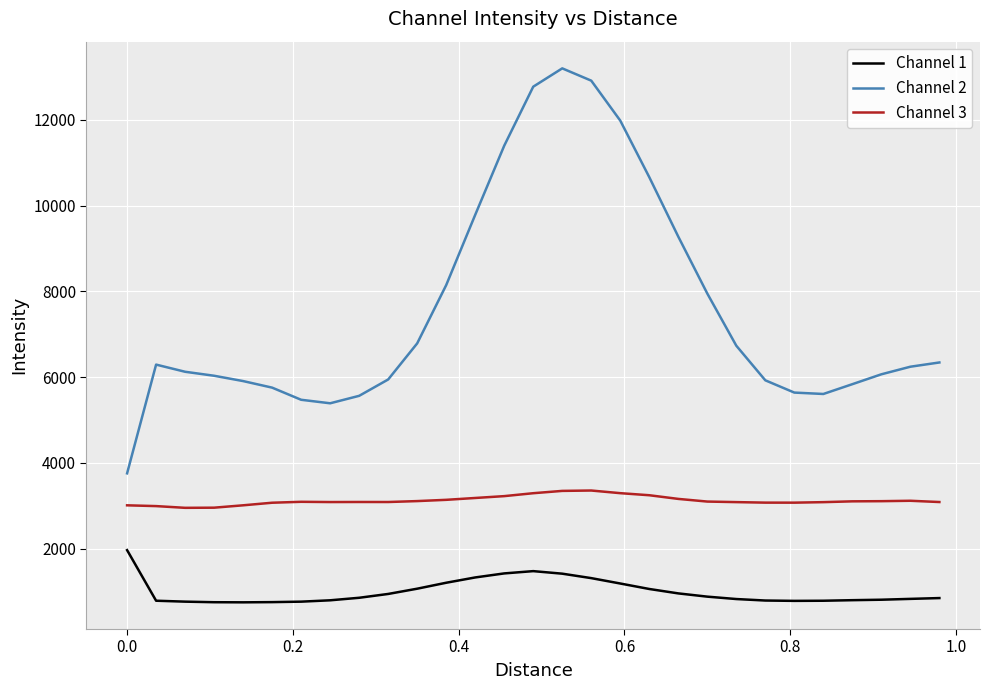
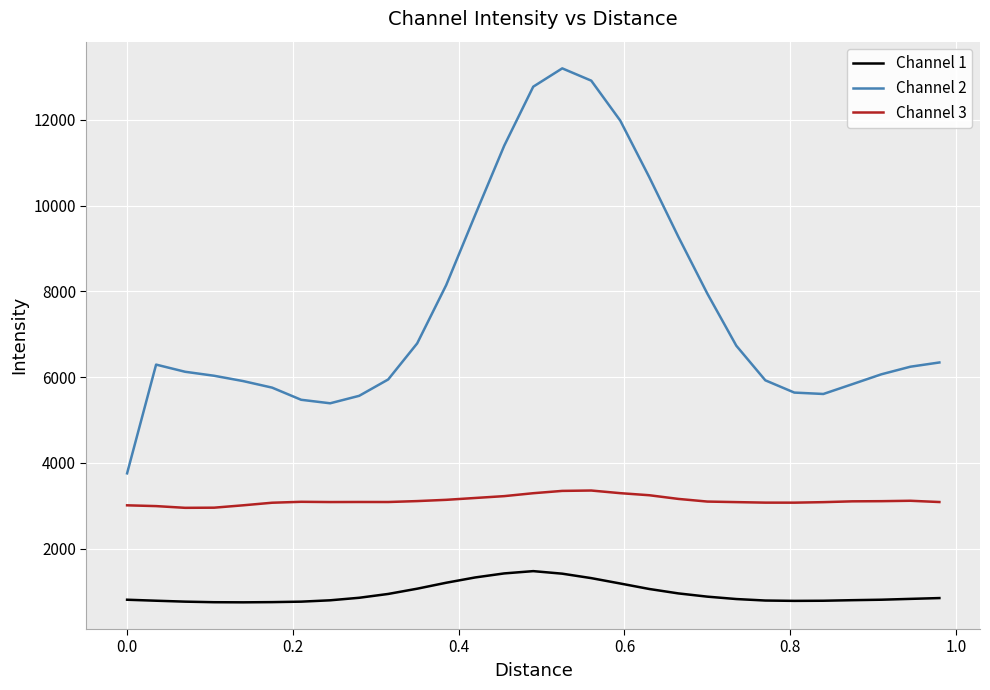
Channel 1, 0.0: 2000 -> 800
